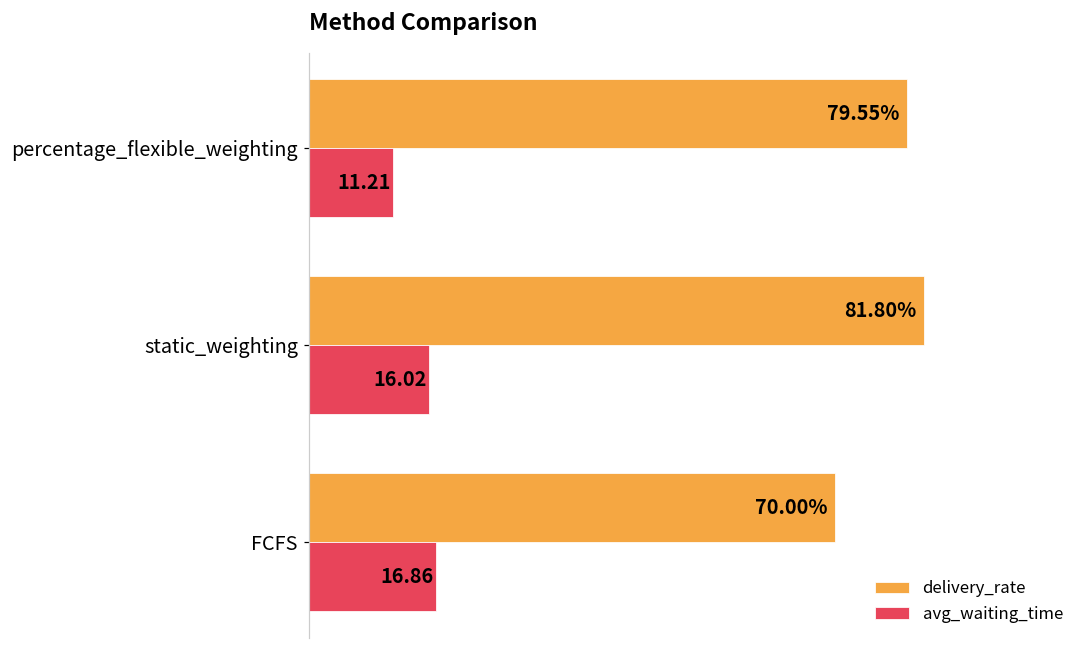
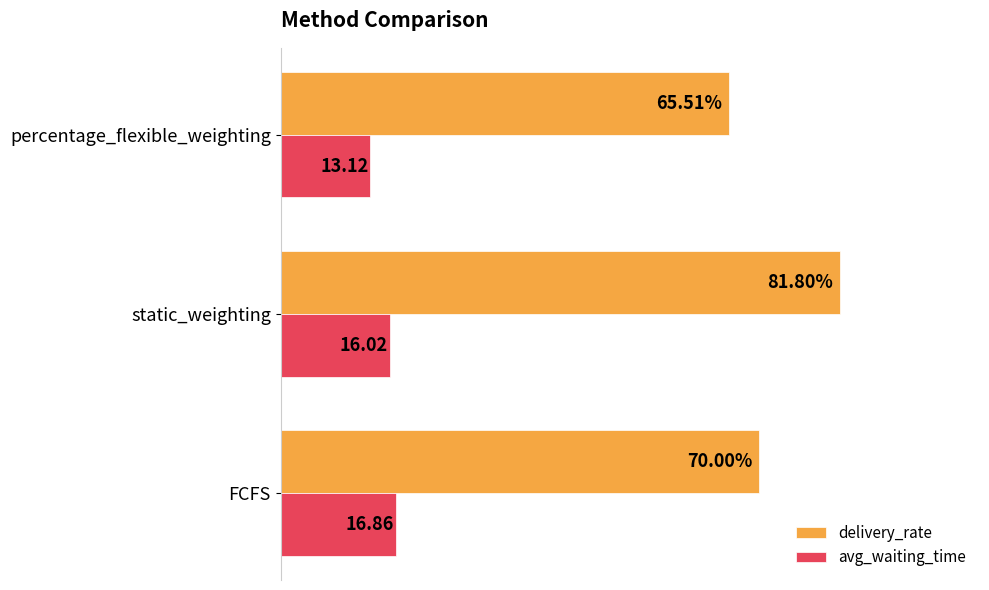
delivery_rate, percentage_flexible_weighting: 79.55% -> 65.51%
avg_waiting_time, percentage_flexible_weighting: 11.21 -> 13.12
